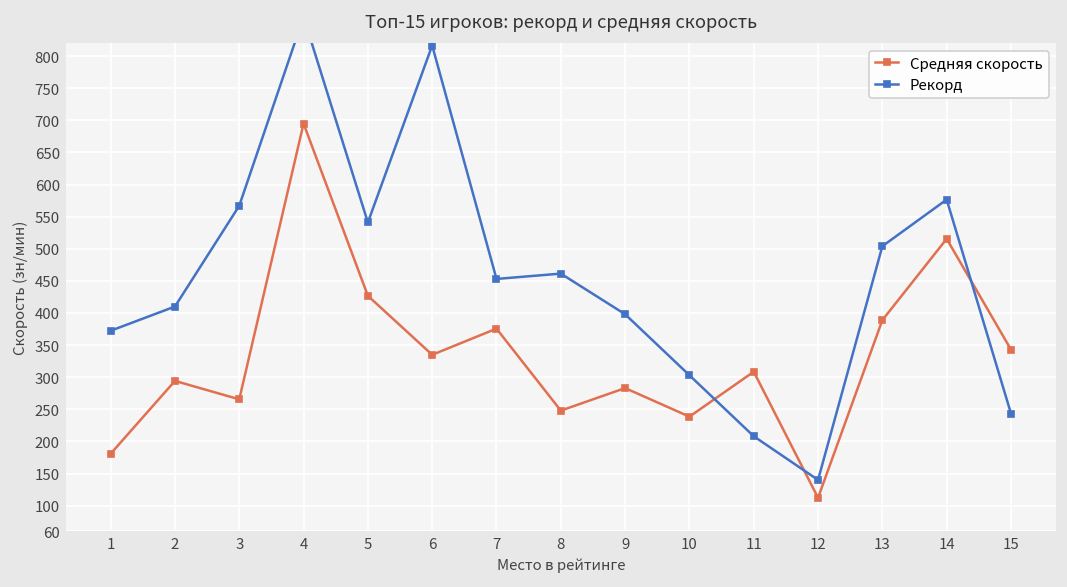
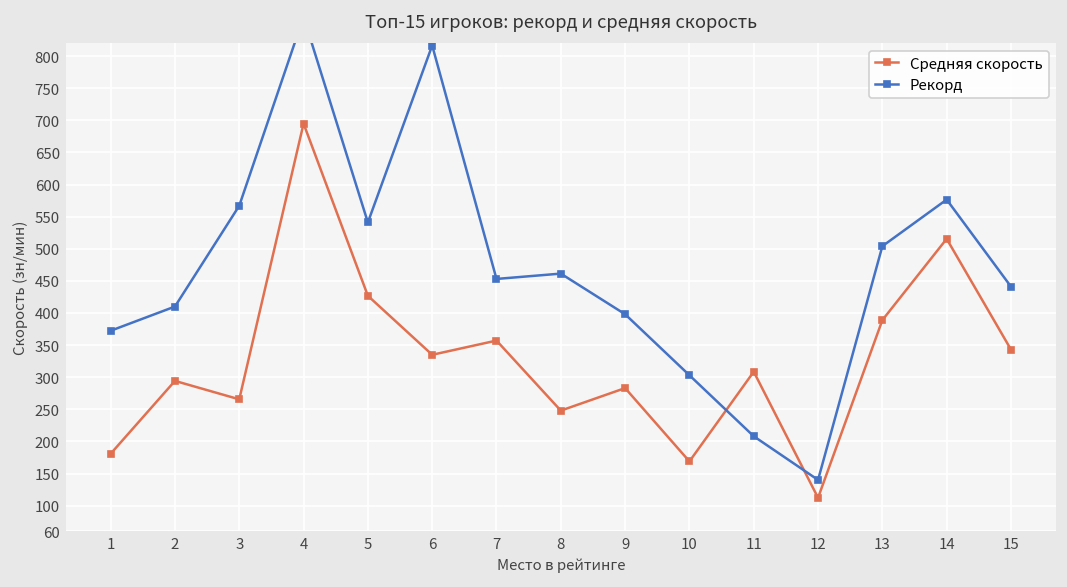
Средняя скорость, 7: 380 -> 360
Средняя скорость, 10: 240 -> 170
Рекорд, 15: 240 -> 440
